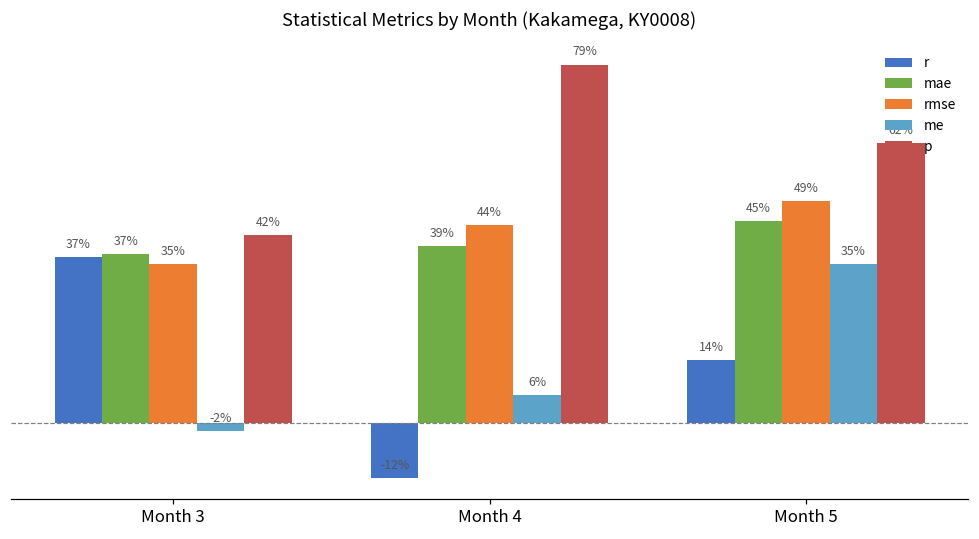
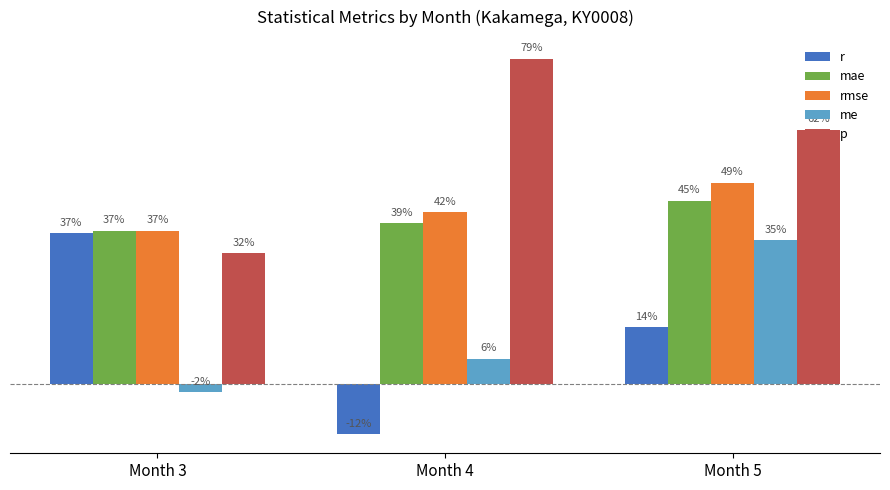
rmse, Month 3: 35% -> 37%
p, Month 3: 42% -> 32%
rmse, Month 4: 44% -> 42%
